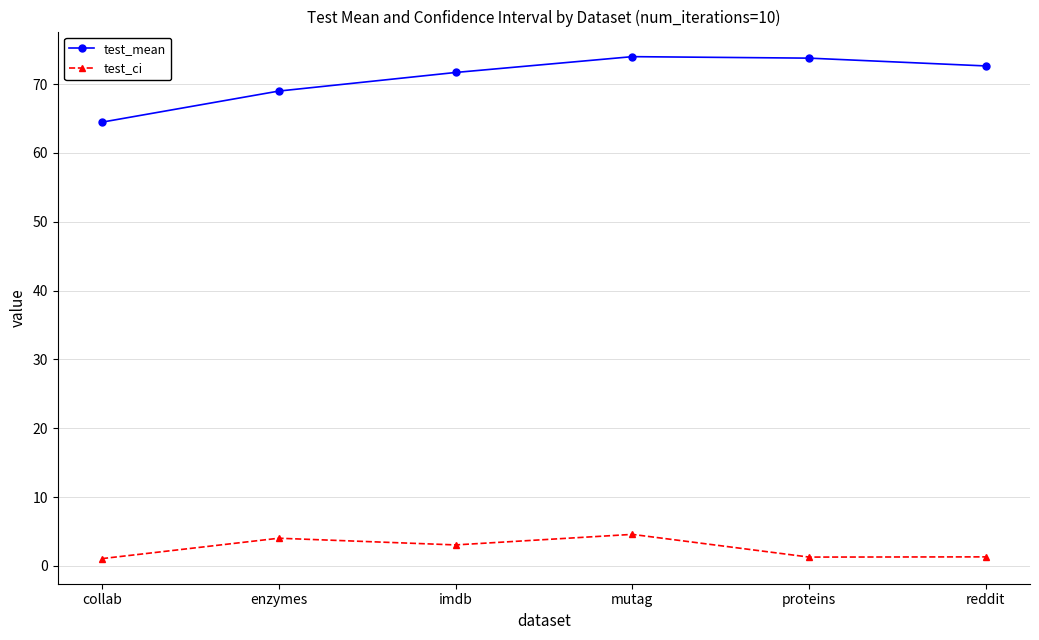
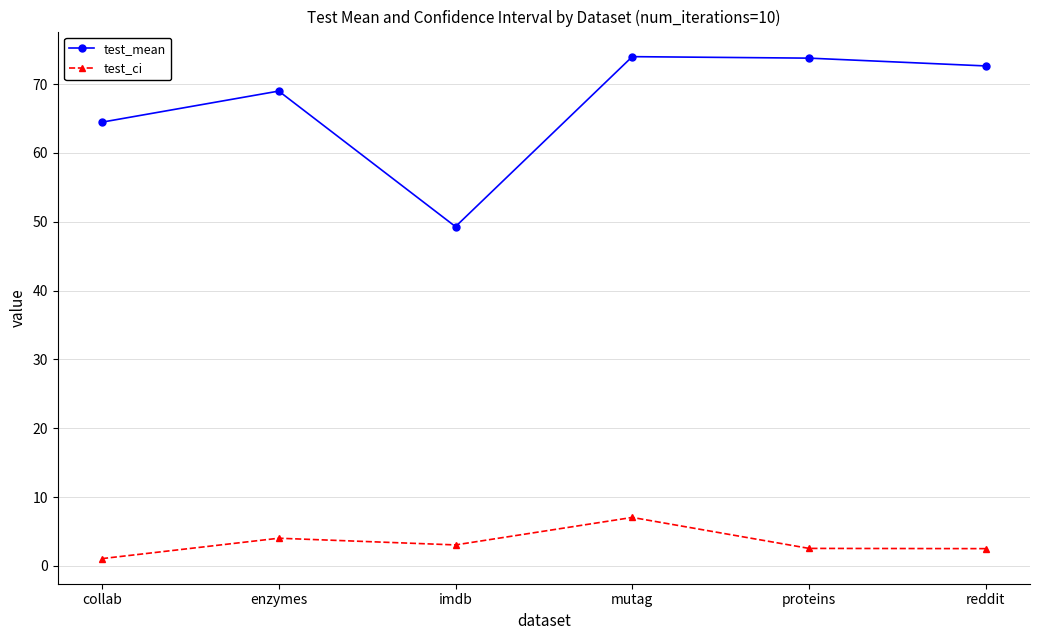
test_mean, imdb: 72 -> 49
test_ci, mutag: 5 -> 7
test_ci, proteins: 1 -> 3
test_ci, reddit: 1 -> 3
